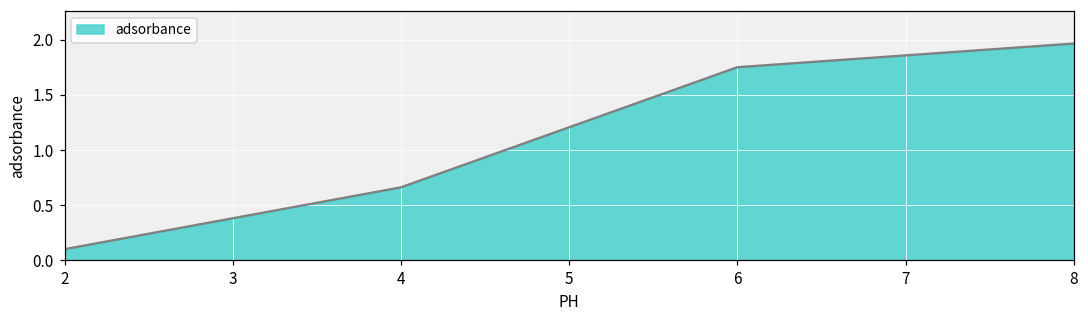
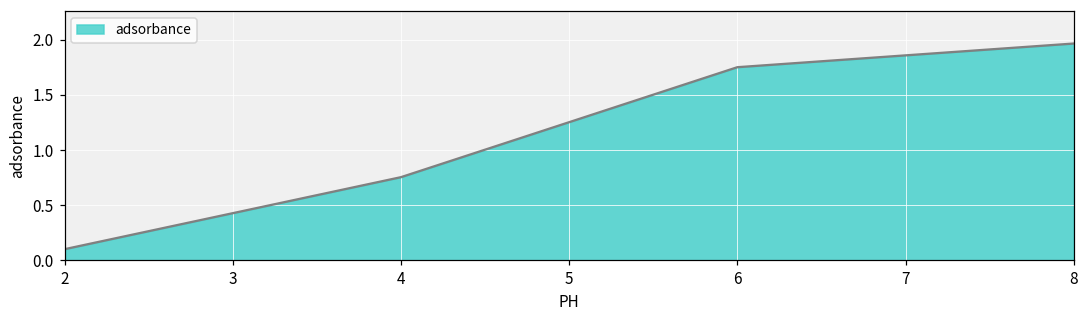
4: 0.66 -> 0.75
